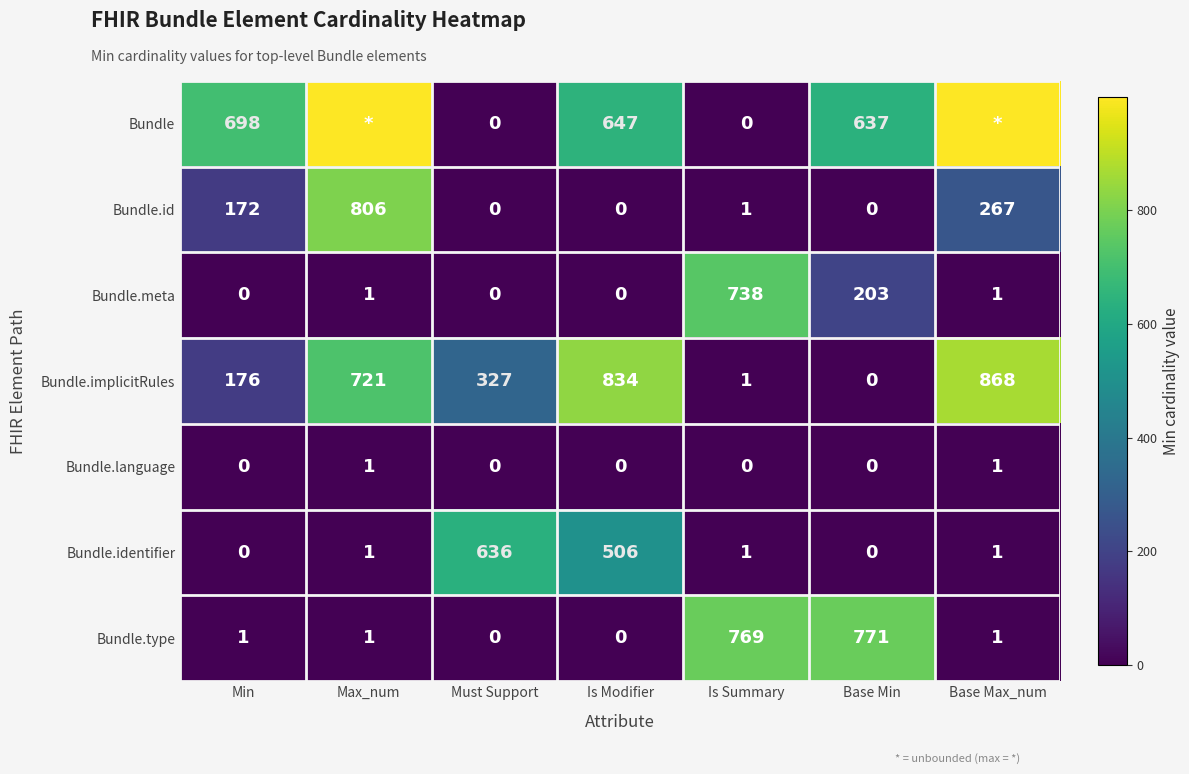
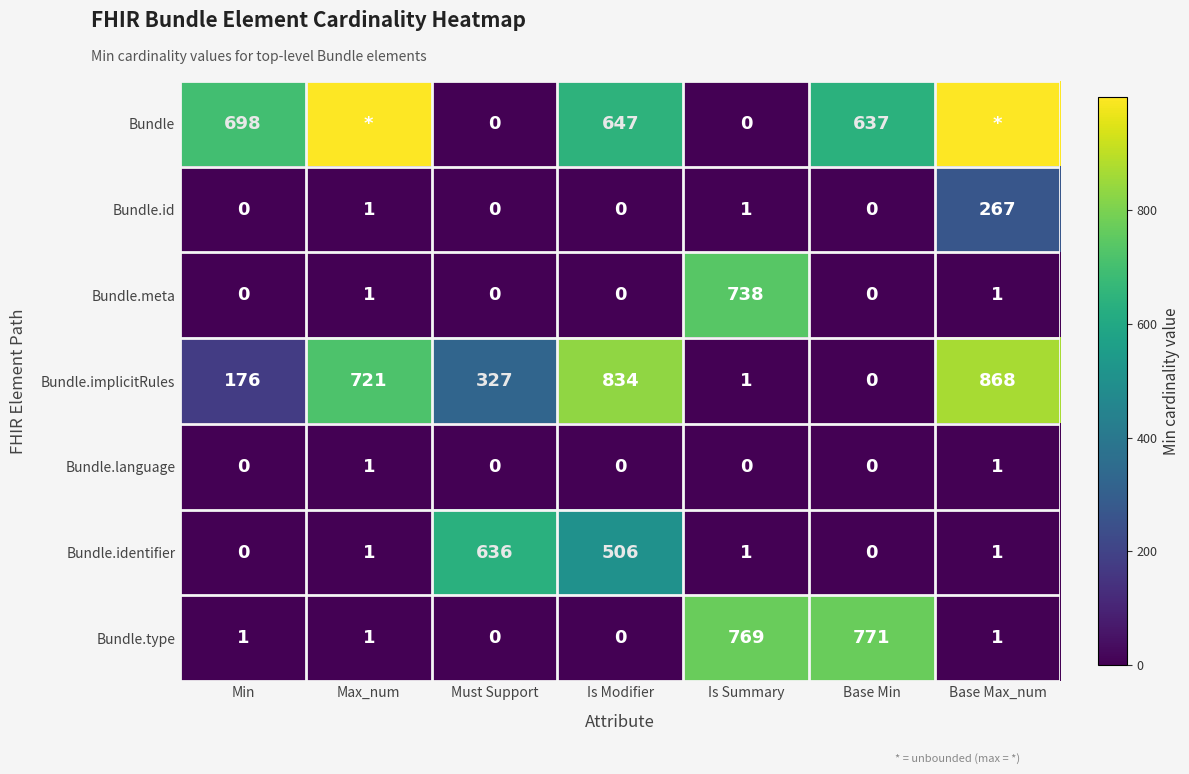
Bundle.id, Min: 172 -> 0
Bundle.id, Max_num: 806 -> 1
Bundle.meta, Base Min: 203 -> 0
